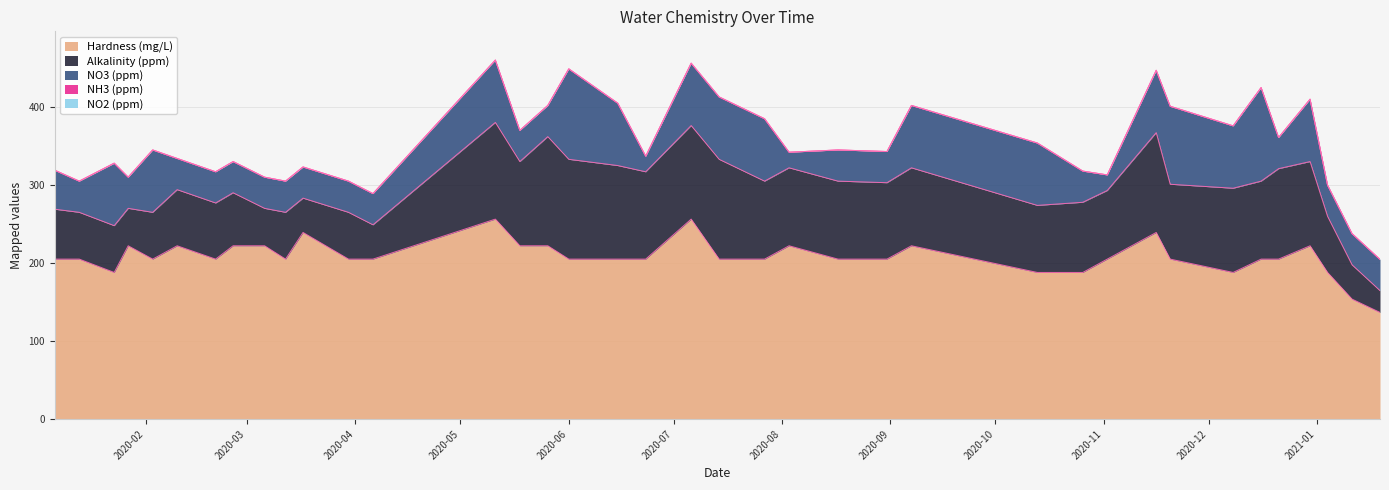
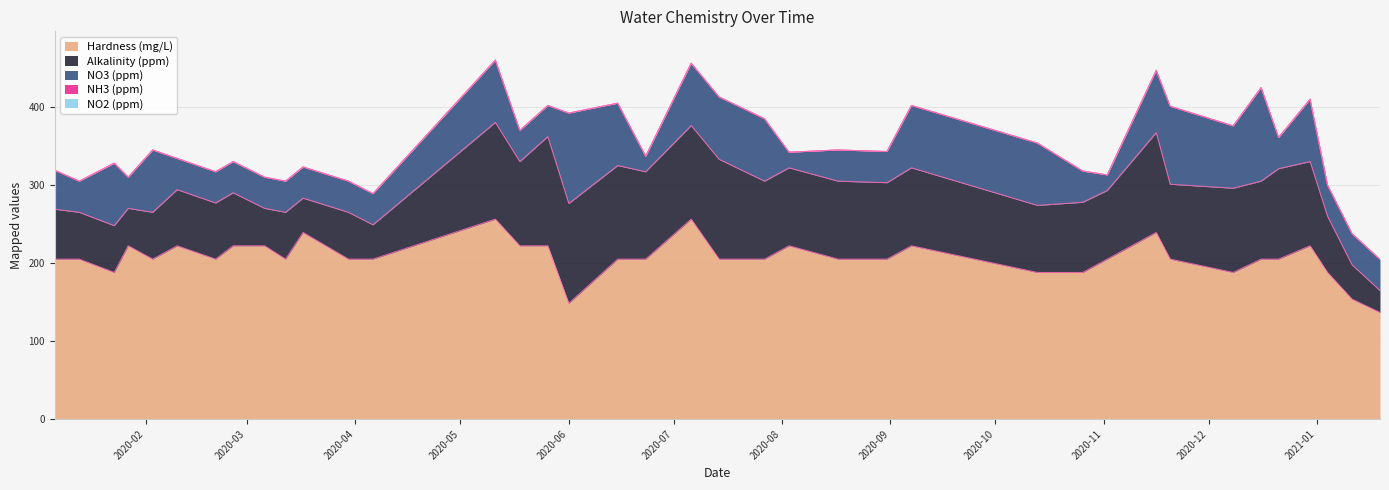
Hardness (mg/L), 2020-06: 210 -> 150
